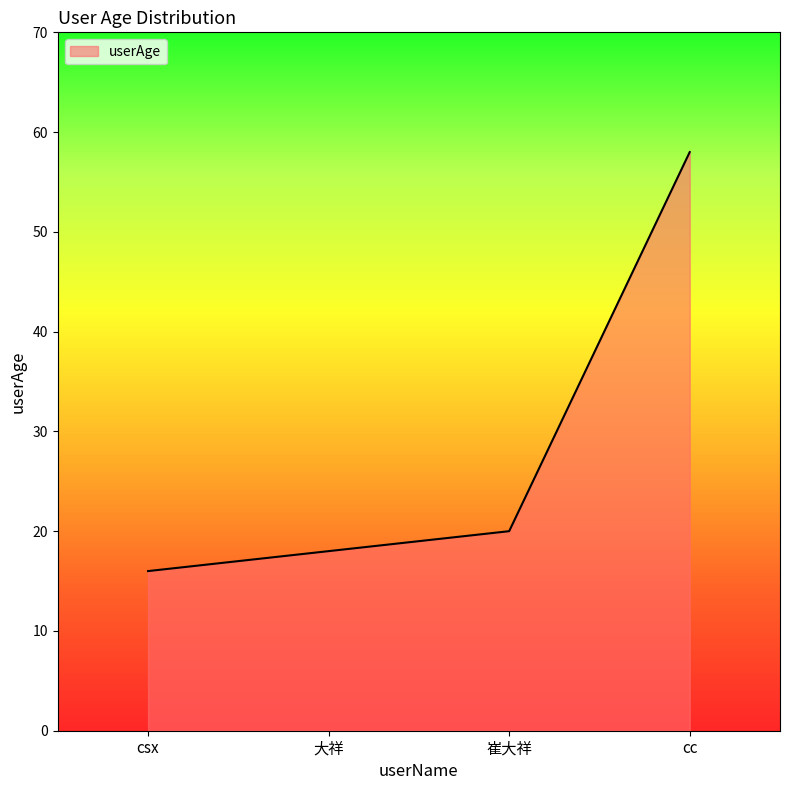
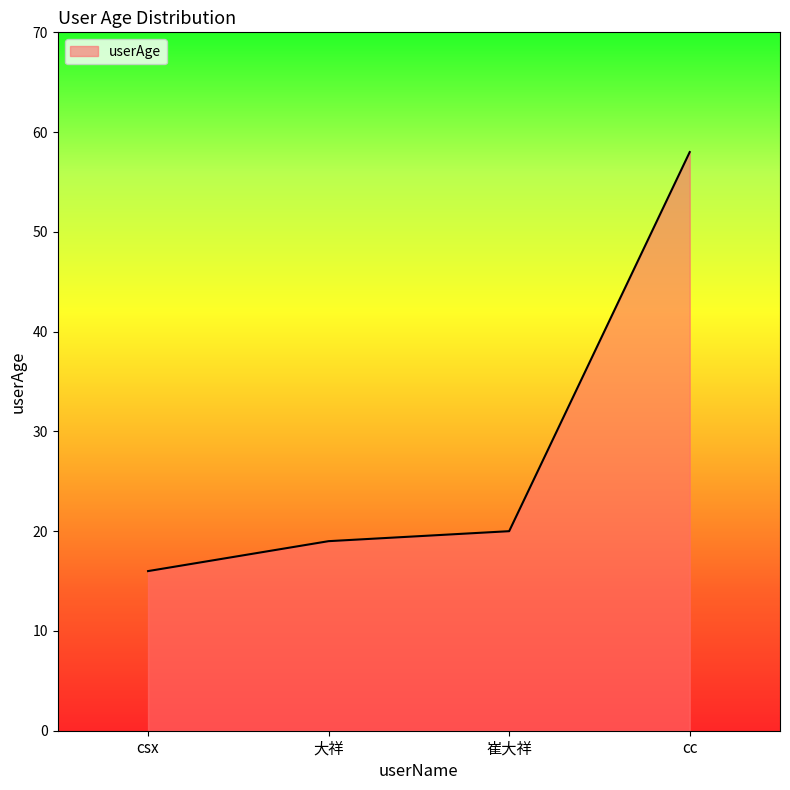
大祥: 18 -> 19
